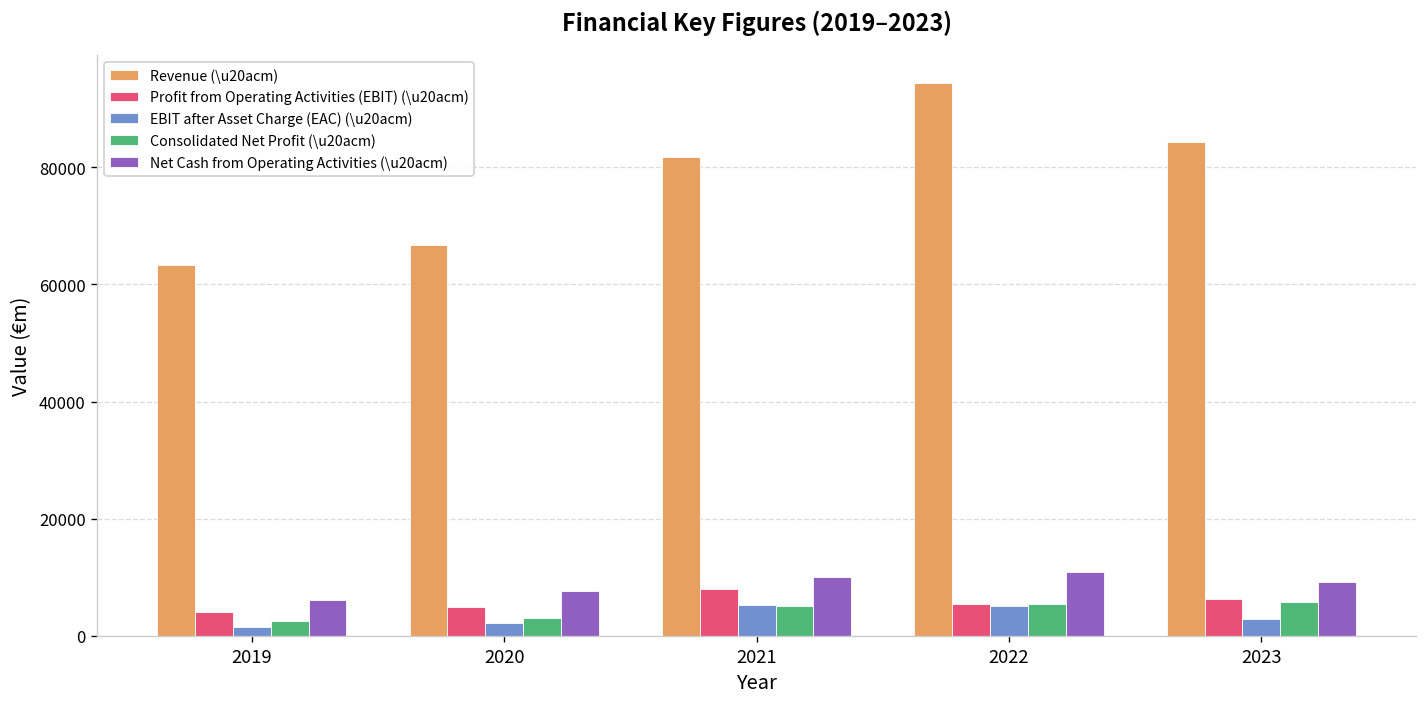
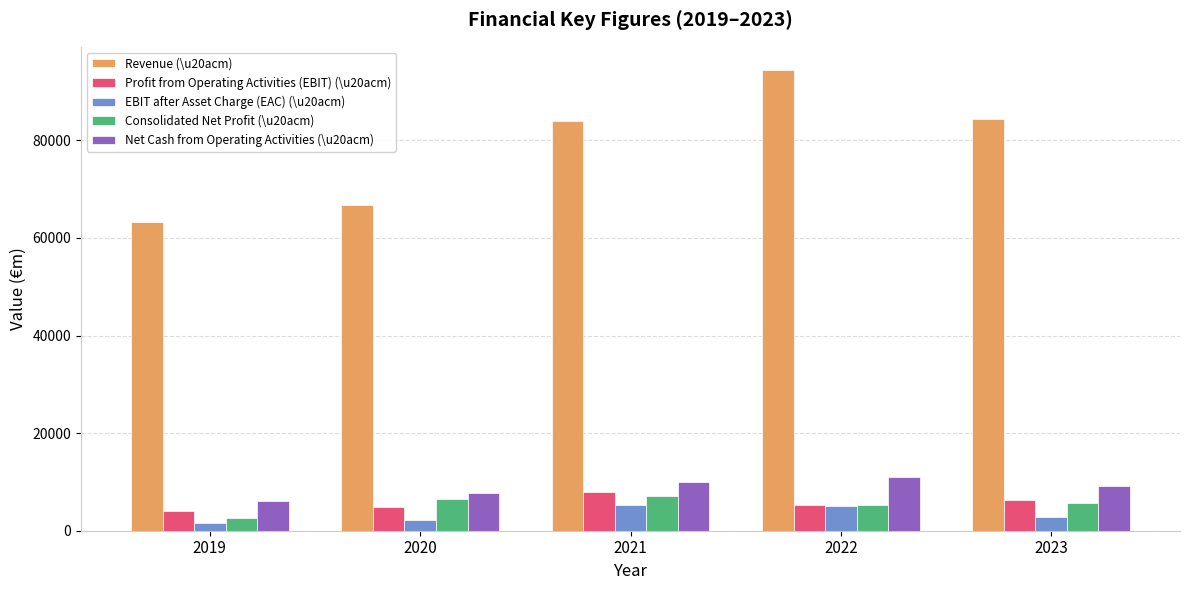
Consolidated Net Profit (\u20acm), 2020: 3000 -> 7000
Revenue (\u20acm), 2021: 82000 -> 84000
Consolidated Net Profit (\u20acm), 2021: 5000 -> 7000
